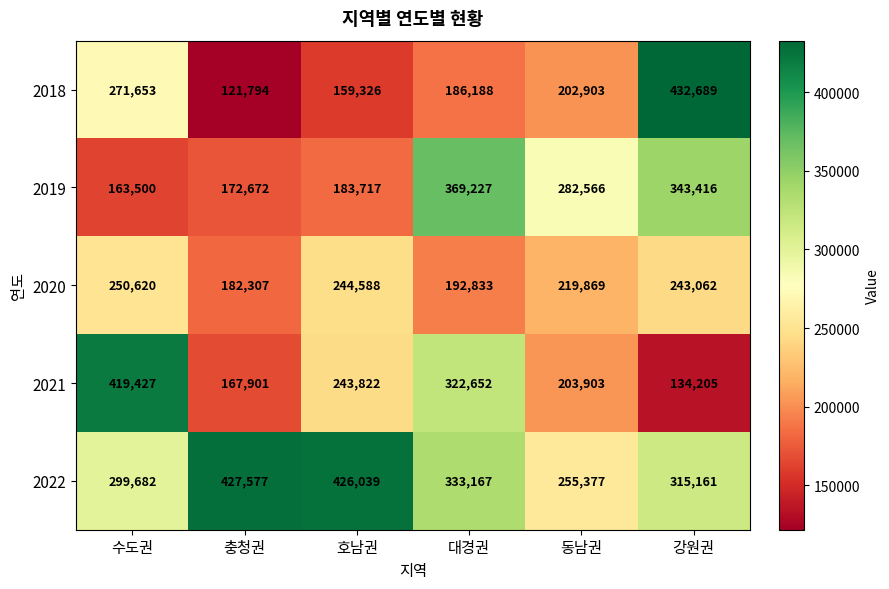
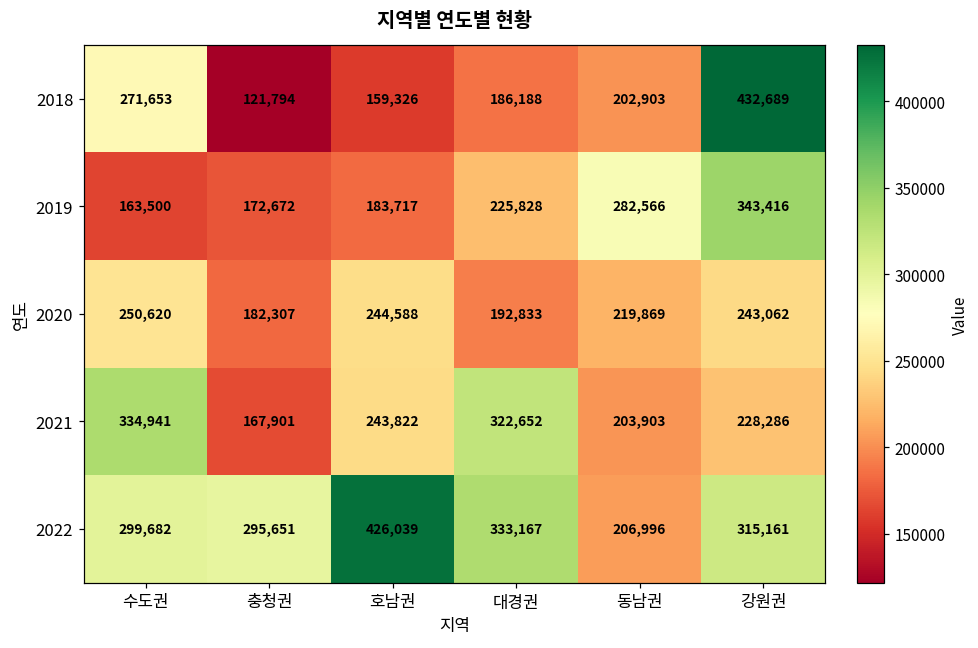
2019, 대경권: 369,227 -> 225,828
2021, 수도권: 419,427 -> 334,941
2021, 강원권: 134,205 -> 228,286
2022, 충청권: 427,577 -> 295,651
2022, 동남권: 255,377 -> 206,996
